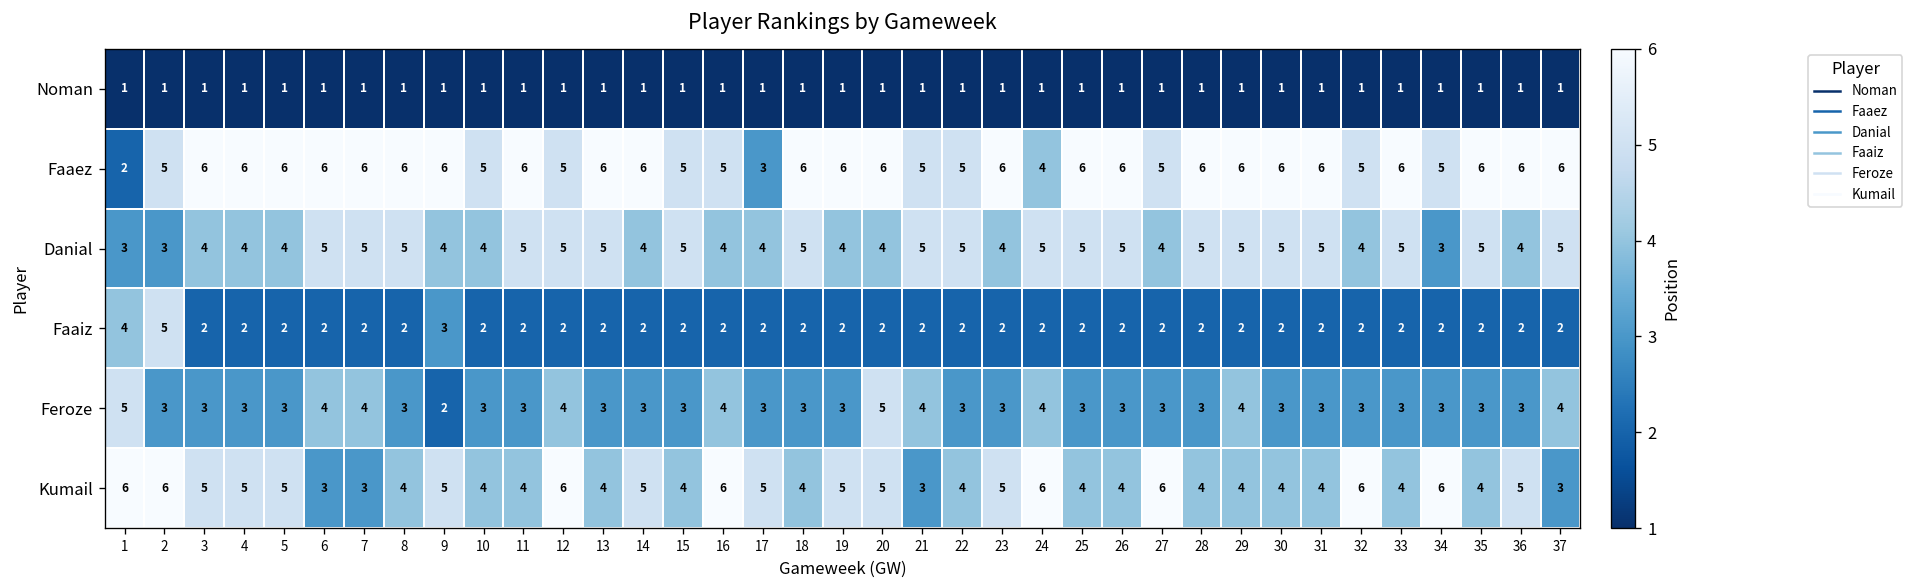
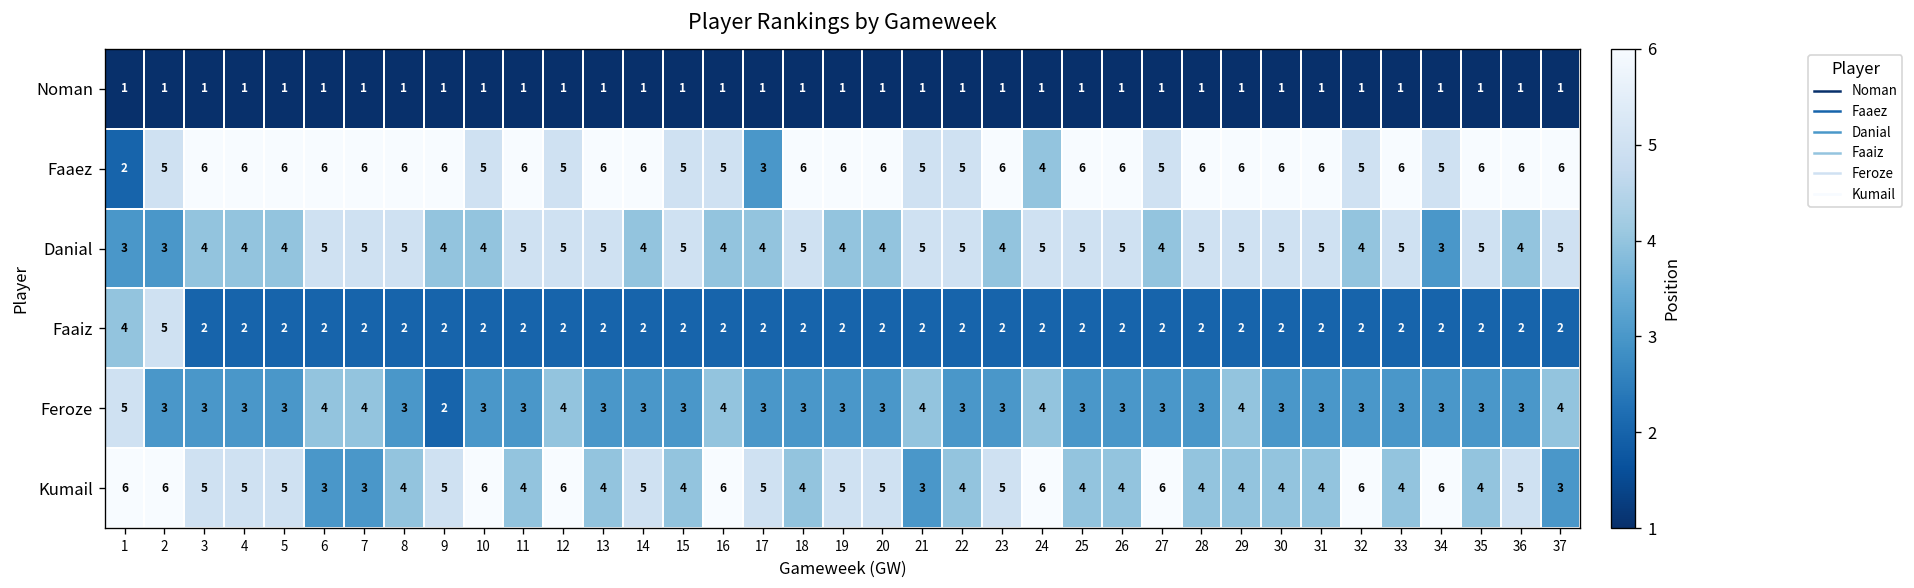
Faaiz, 9: 3 -> 2
Feroze, 20: 5 -> 3
Kumail, 10: 4 -> 6
